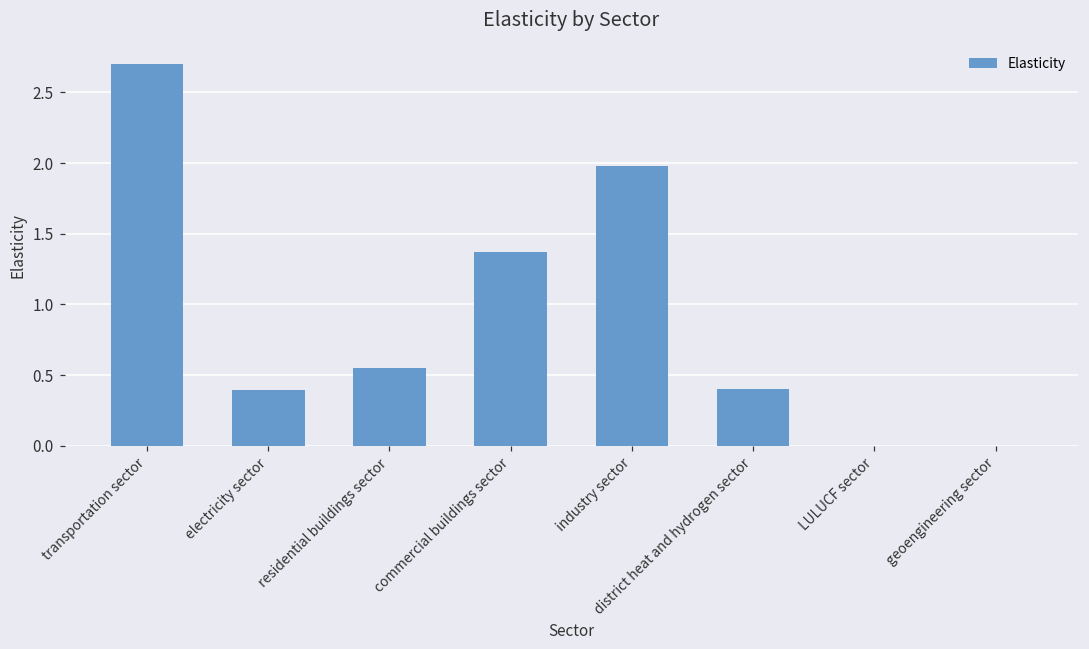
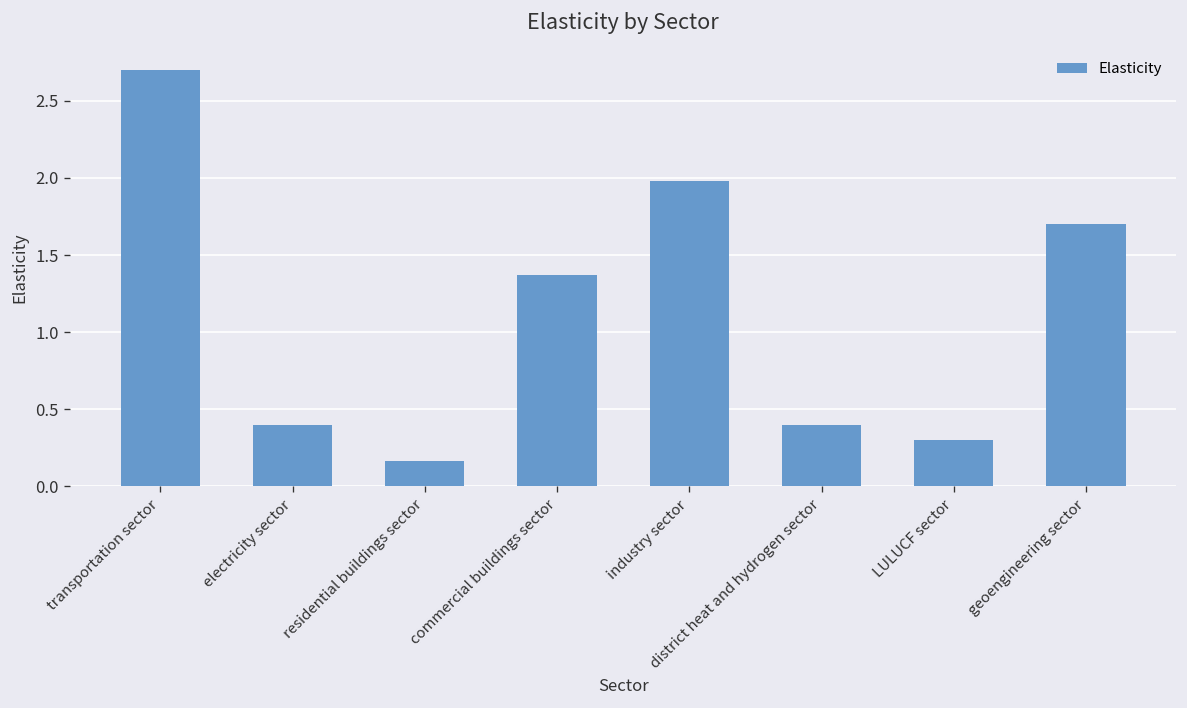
residential buildings sector: 0.55 -> 0.17
LULUCF sector: 0.0 -> 0.3
geoengineering sector: 0.0 -> 1.7
